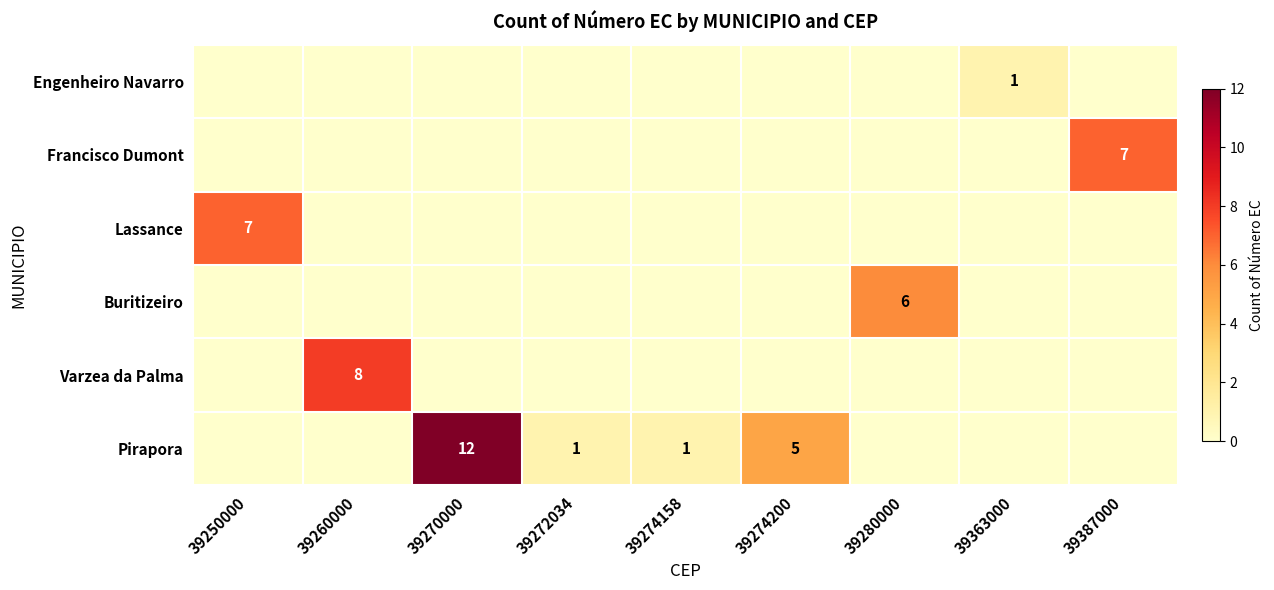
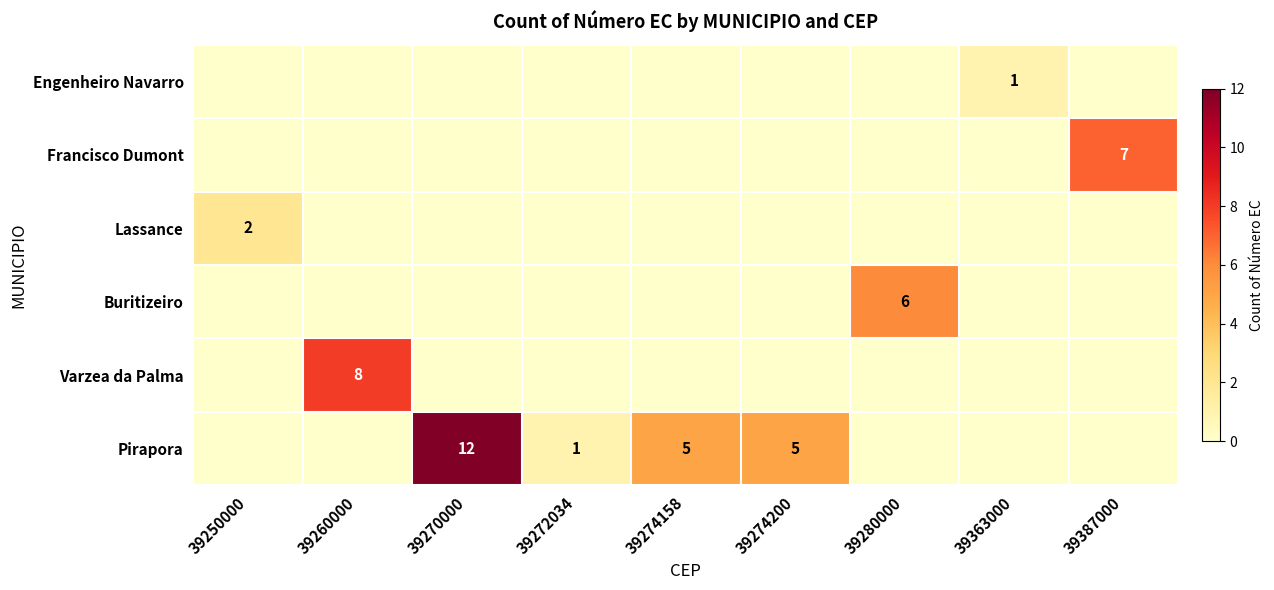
Lassance, 39250000: 7 -> 2
Pirapora, 39274158: 1 -> 5
